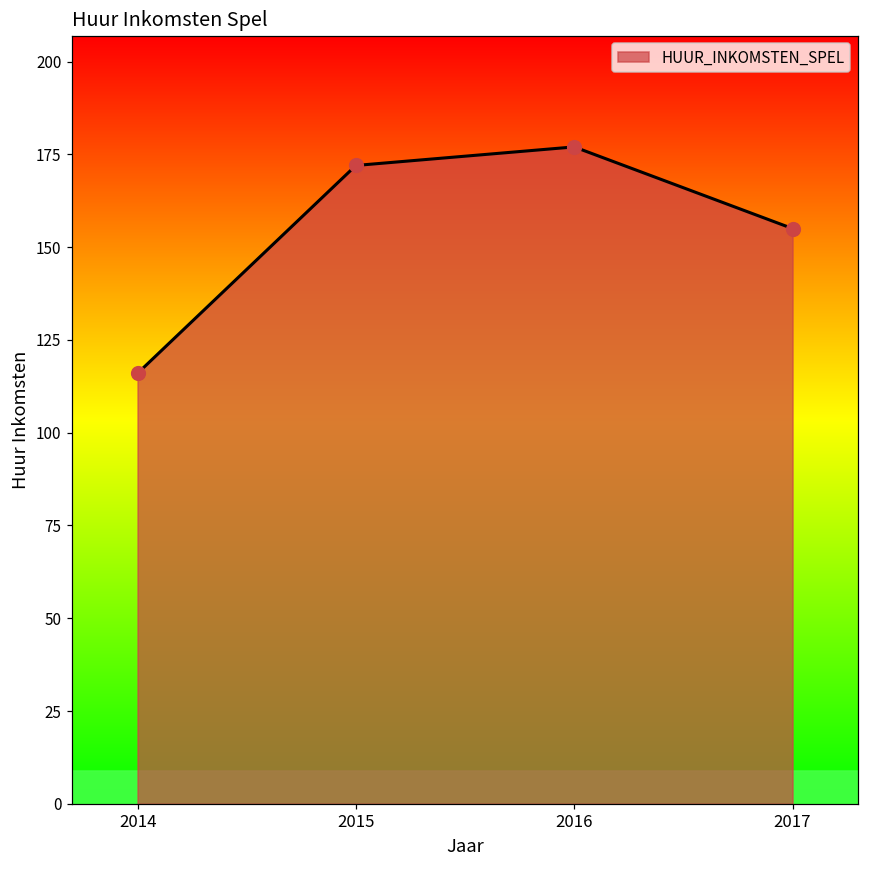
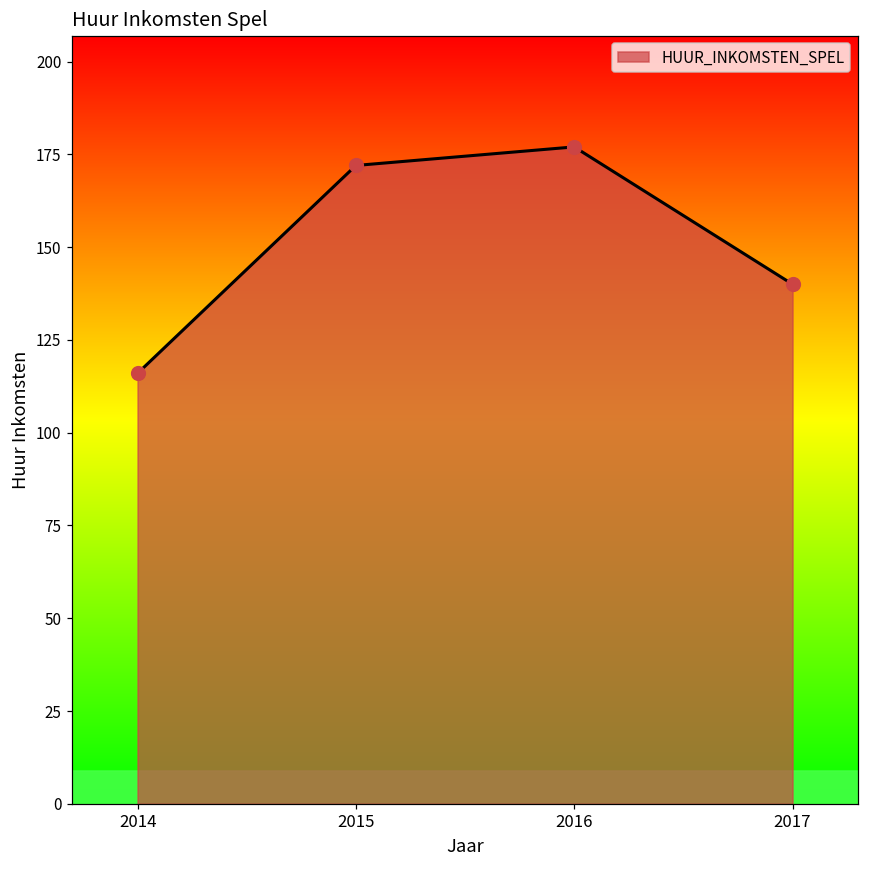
2017: 155 -> 140
